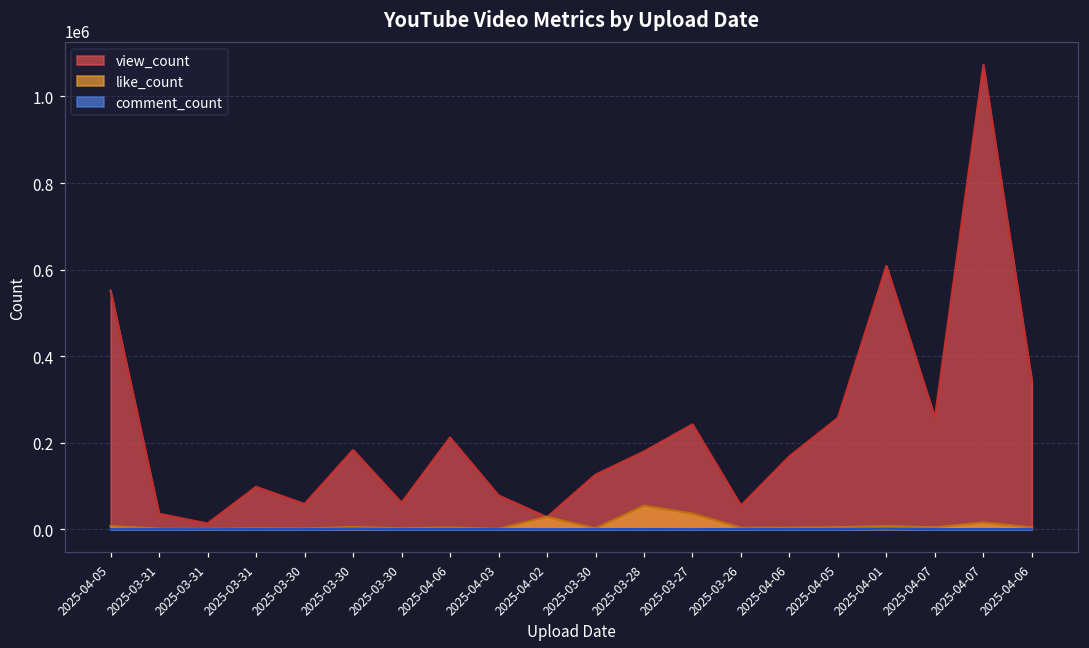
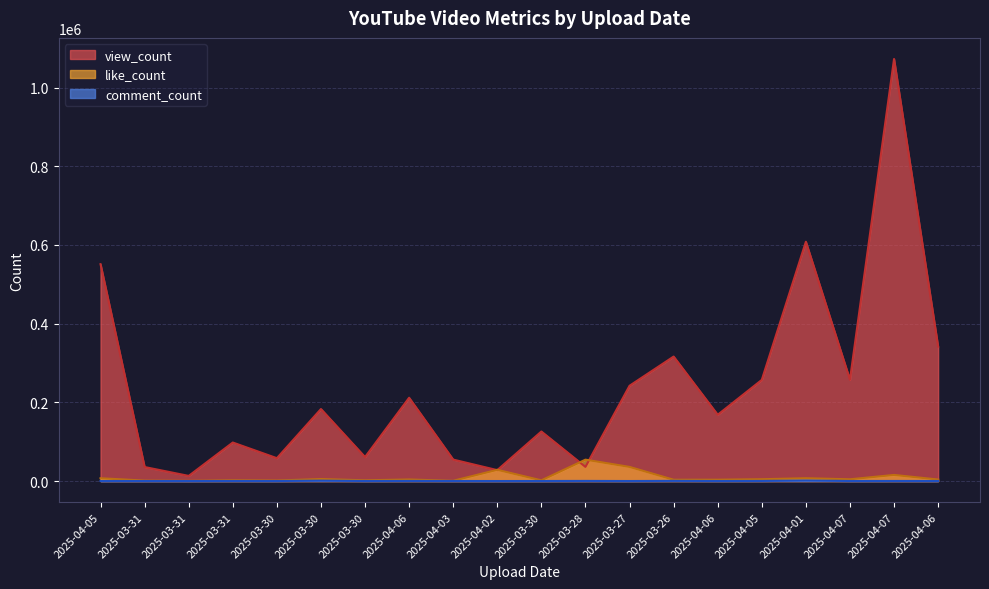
view_count, 2025-04-03: 80000 -> 50000
view_count, 2025-03-28: 180000 -> 40000
view_count, 2025-03-26: 50000 -> 320000
